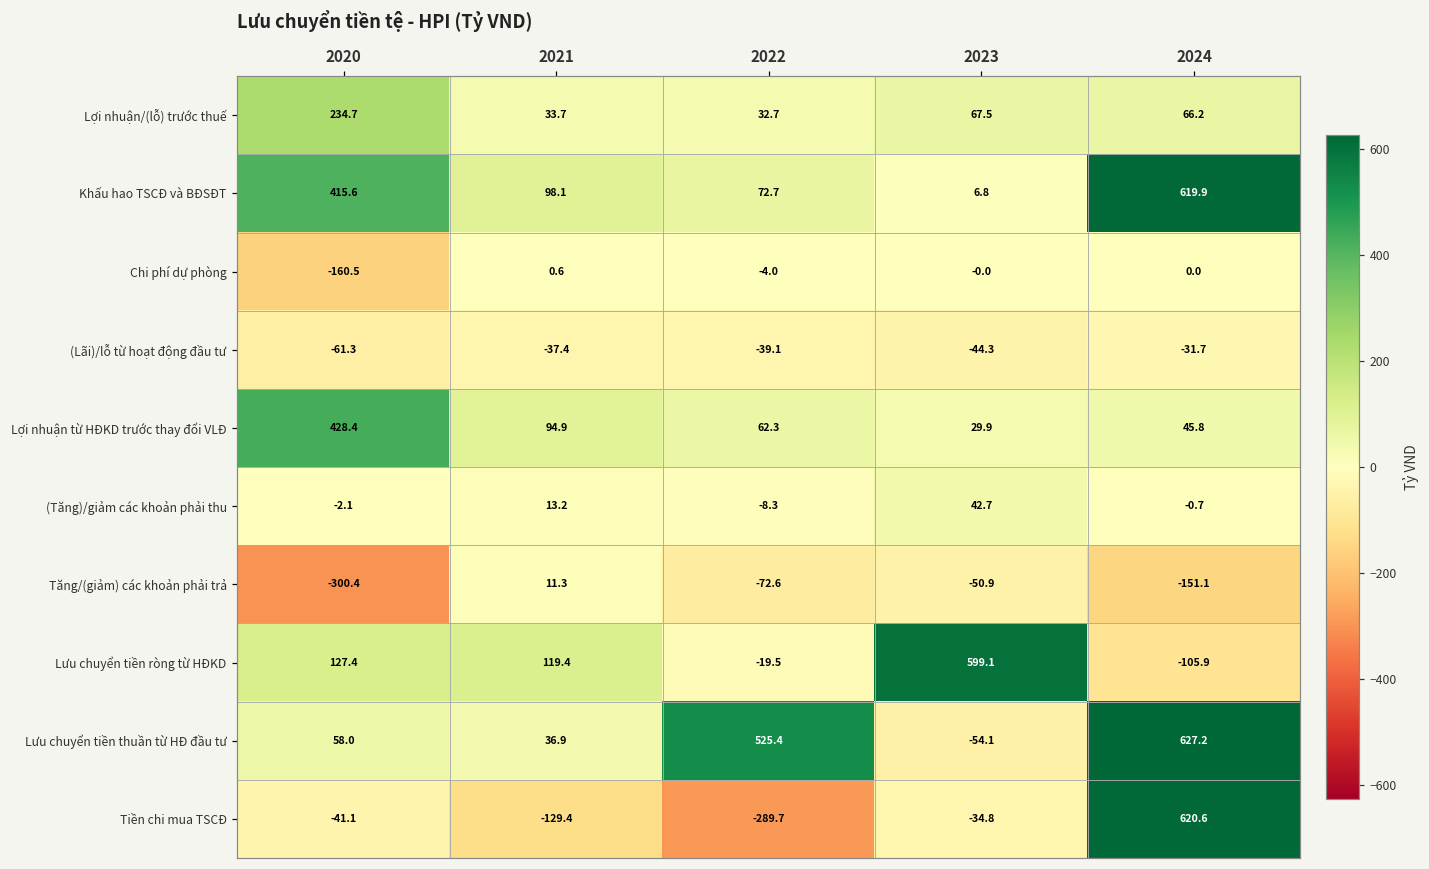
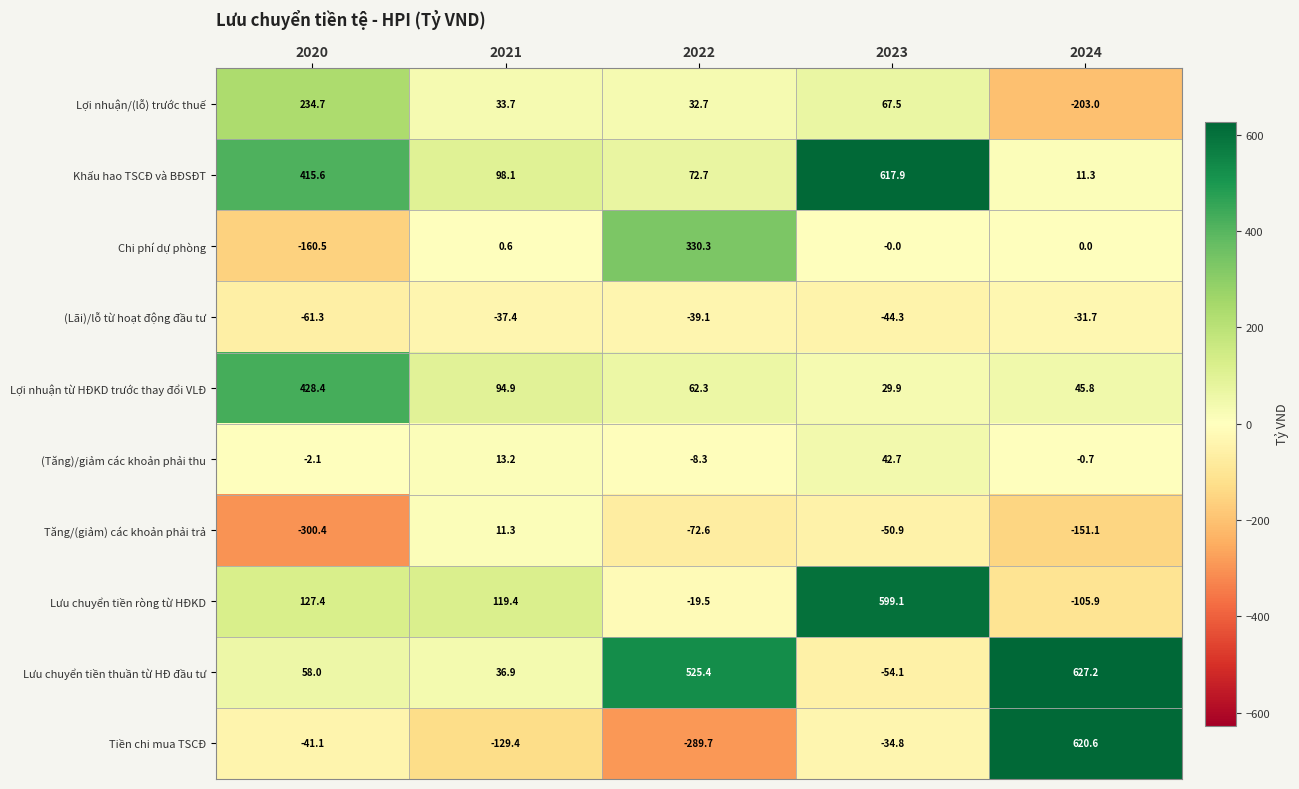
Lợi nhuận/(lỗ) trước thuế, 2024: 66.2 -> -203.0
Khấu hao TSCĐ và BĐSĐT, 2023: 6.8 -> 617.9
Khấu hao TSCĐ và BĐSĐT, 2024: 619.9 -> 11.3
Chi phí dự phòng, 2022: -4.0 -> 330.3
